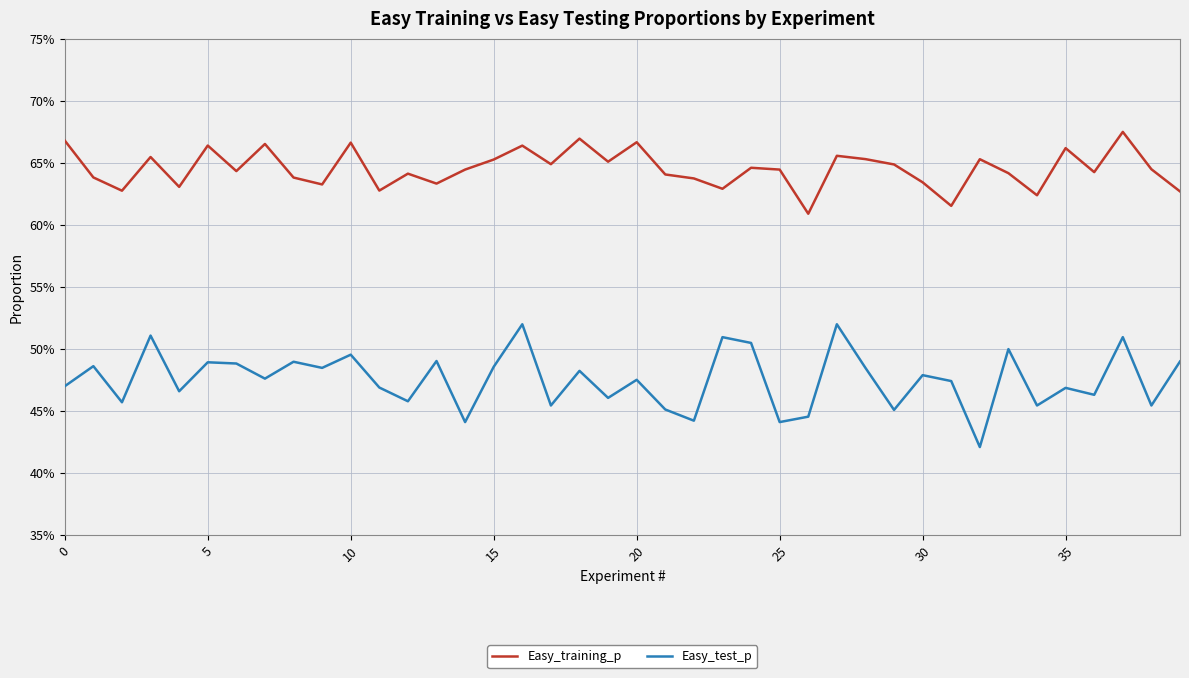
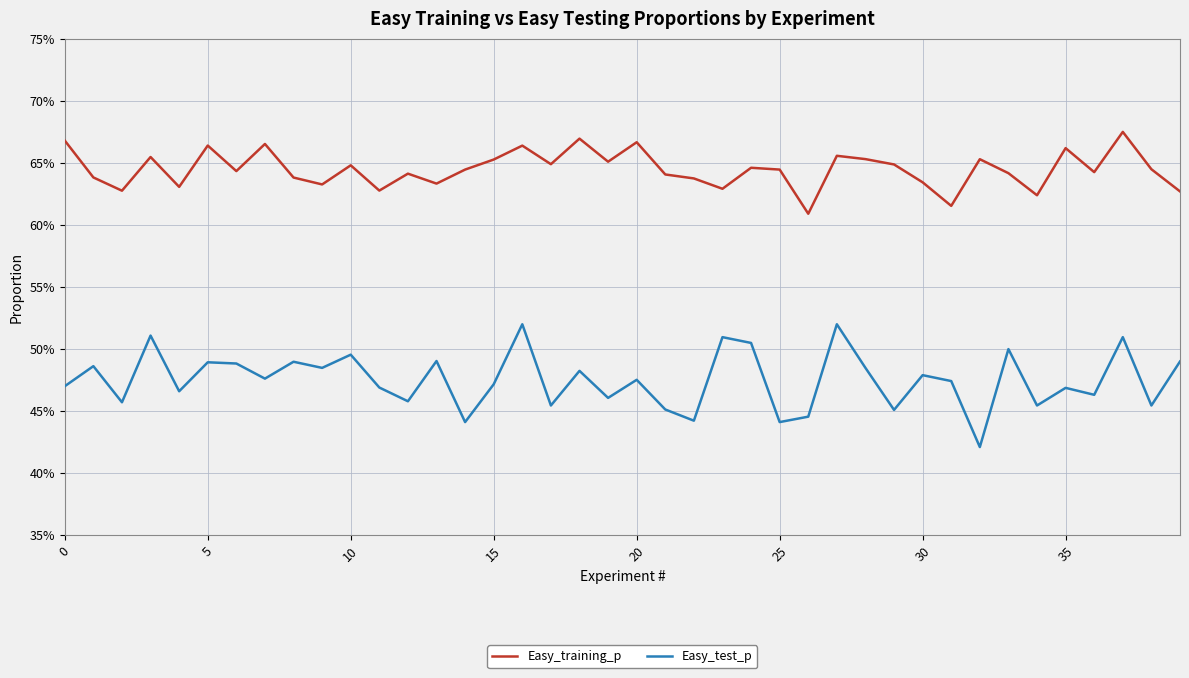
Easy_training_p, 10: 66.6% -> 64.8%
Easy_test_p, 15: 48.6% -> 47.2%
